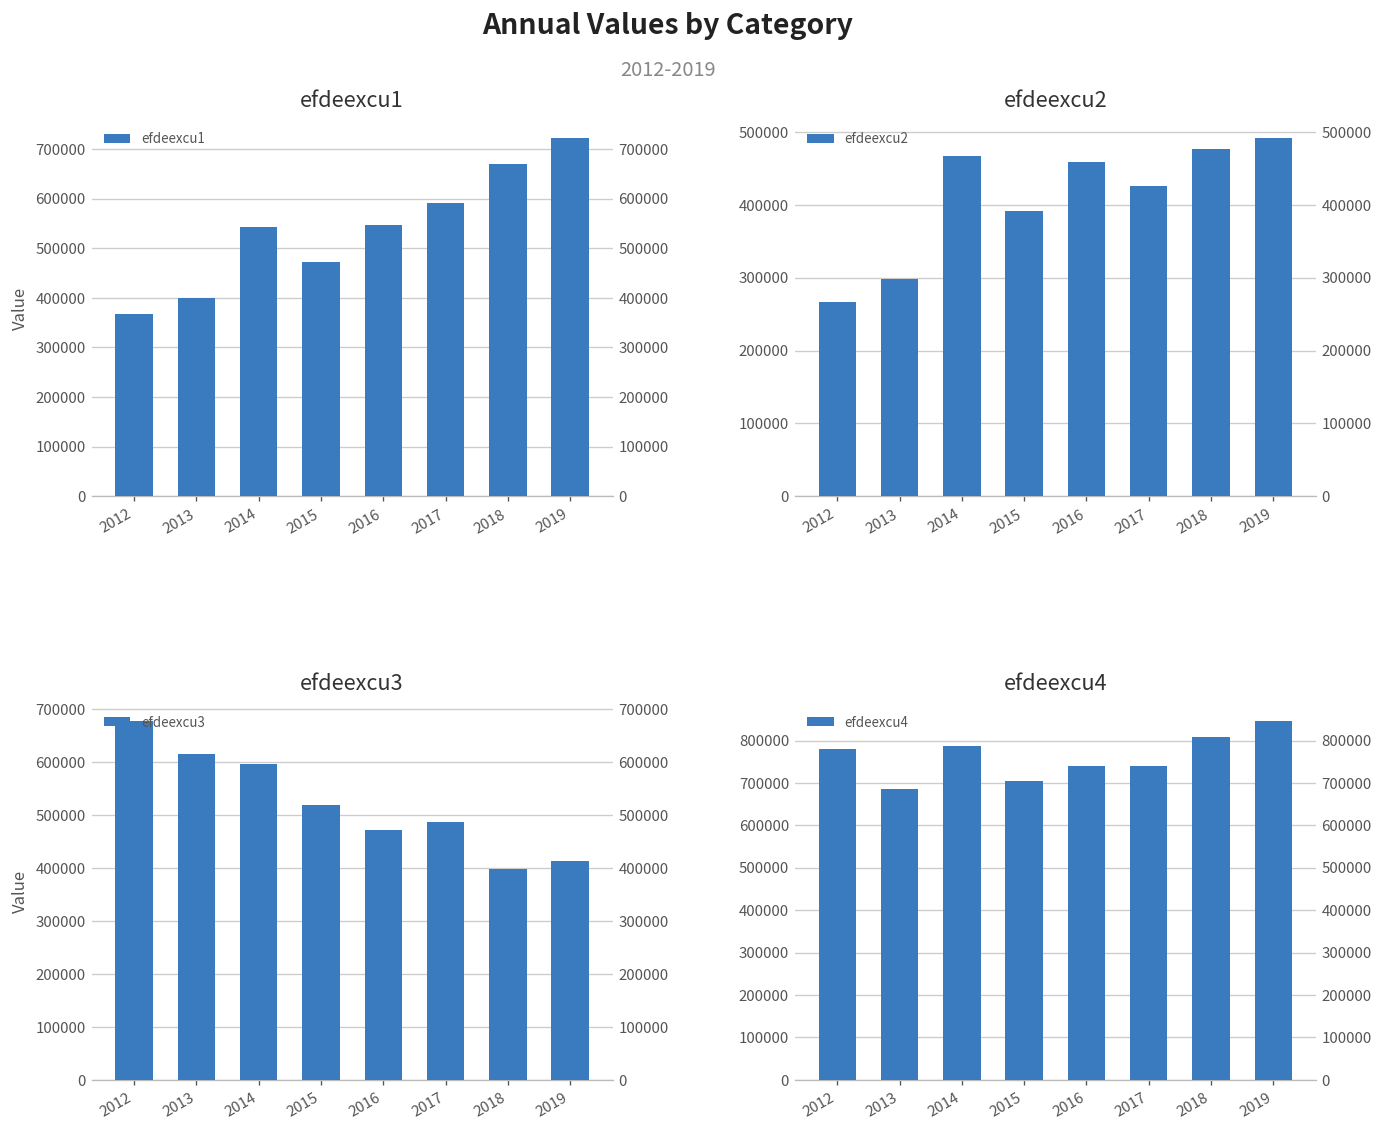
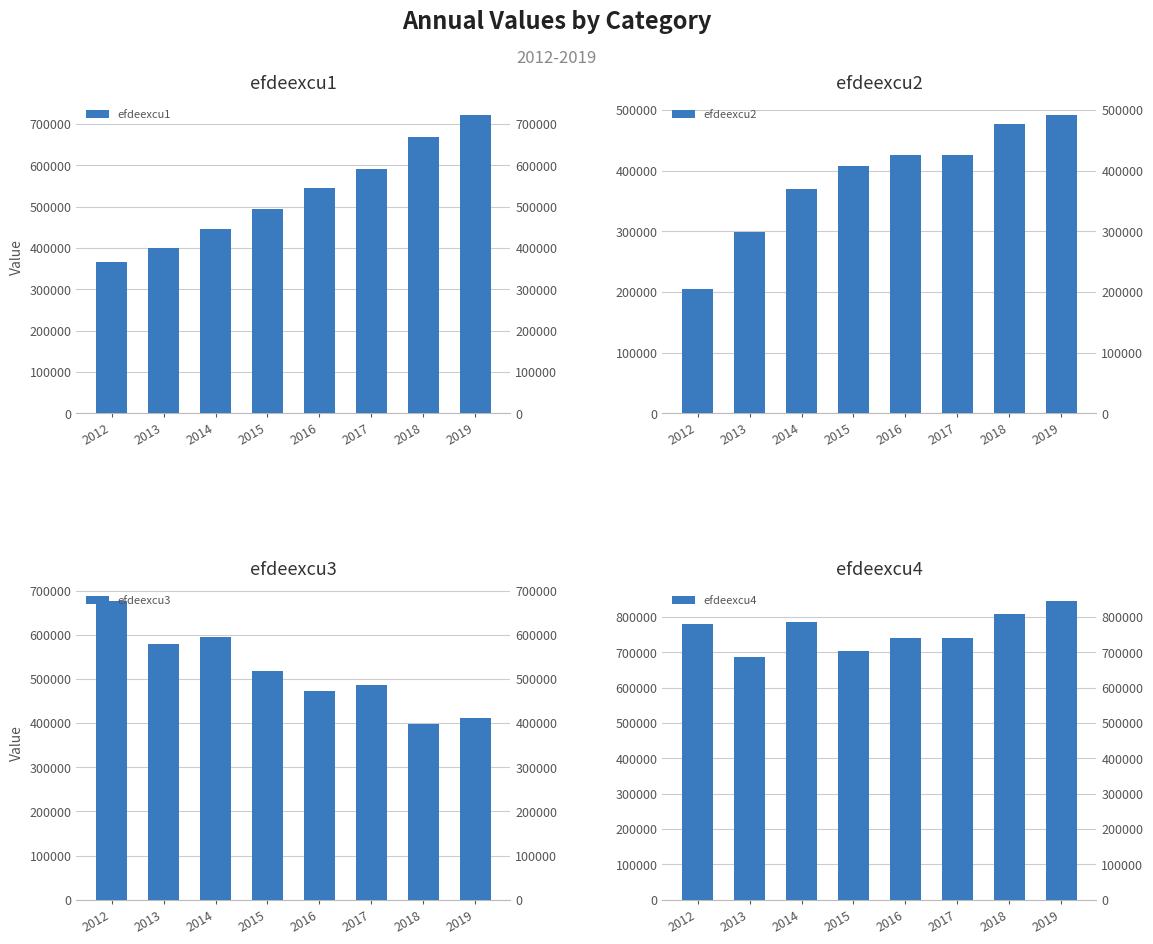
efdeexcu1, 2014: 540000 -> 450000
efdeexcu1, 2015: 470000 -> 490000
efdeexcu2, 2012: 270000 -> 210000
efdeexcu2, 2014: 470000 -> 370000
efdeexcu2, 2015: 390000 -> 410000
efdeexcu2, 2016: 460000 -> 430000
efdeexcu3, 2013: 620000 -> 580000
